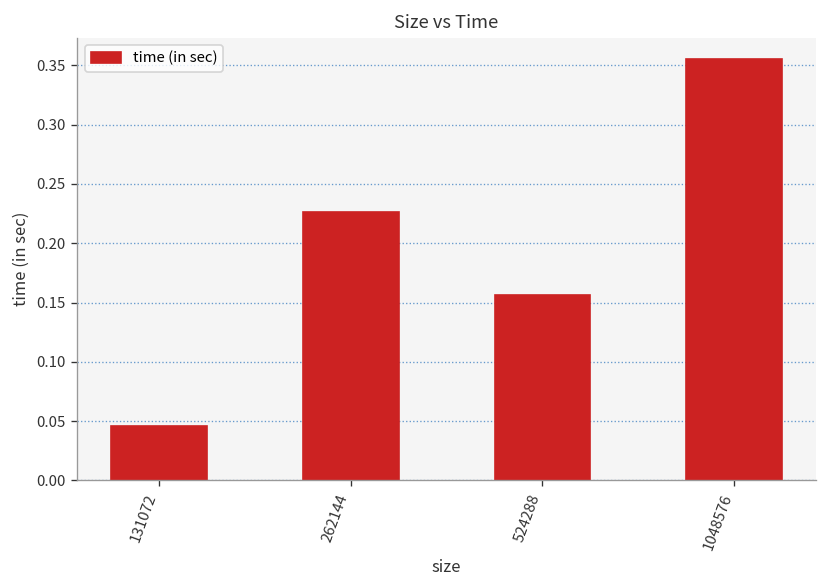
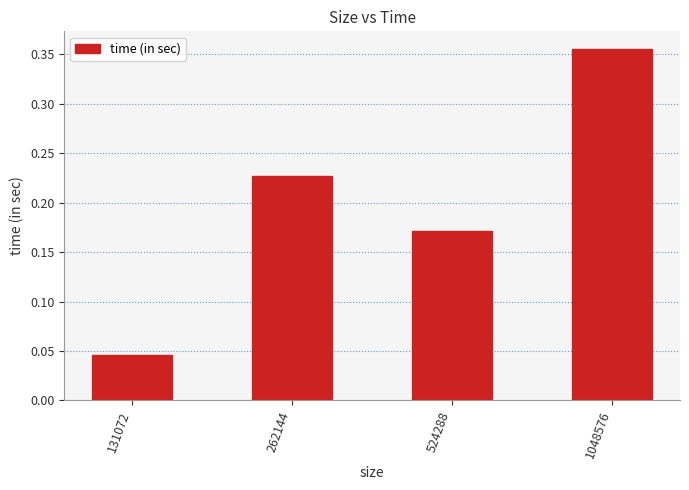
524288: 0.16 -> 0.17
